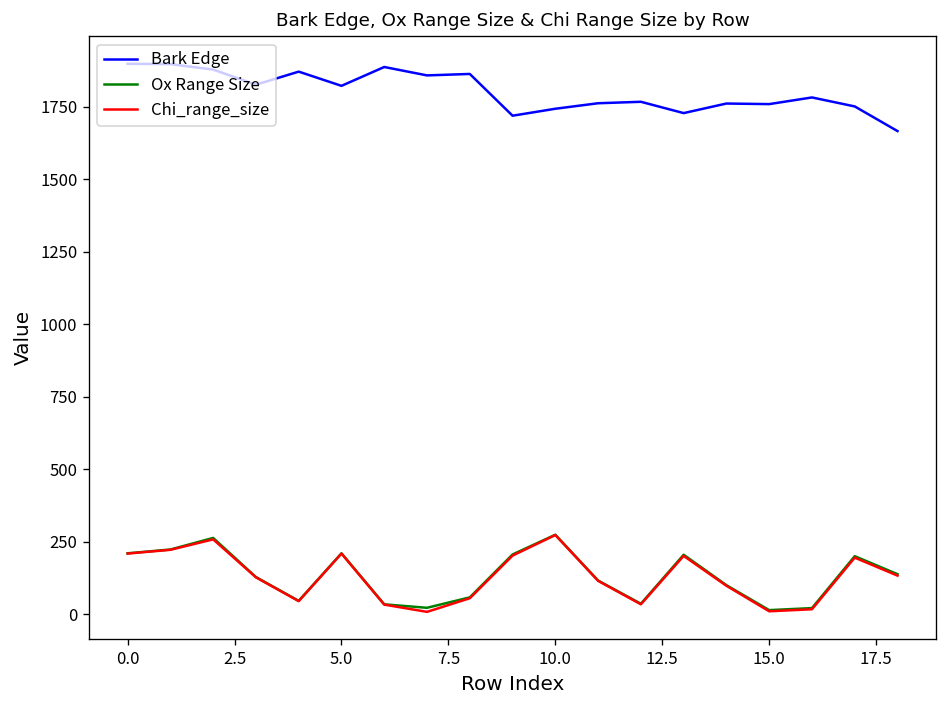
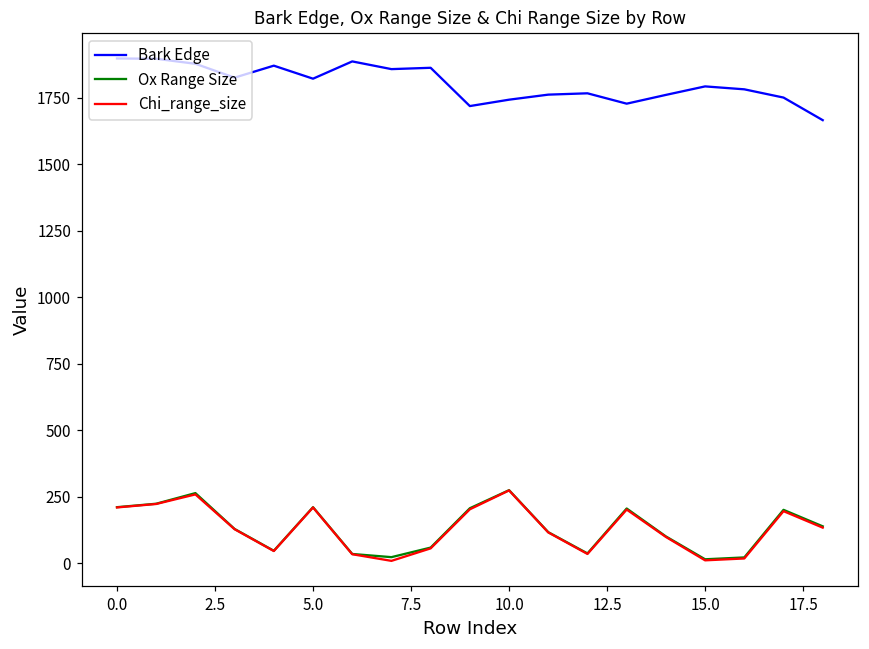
Bark Edge, 15.0: 1760 -> 1790
